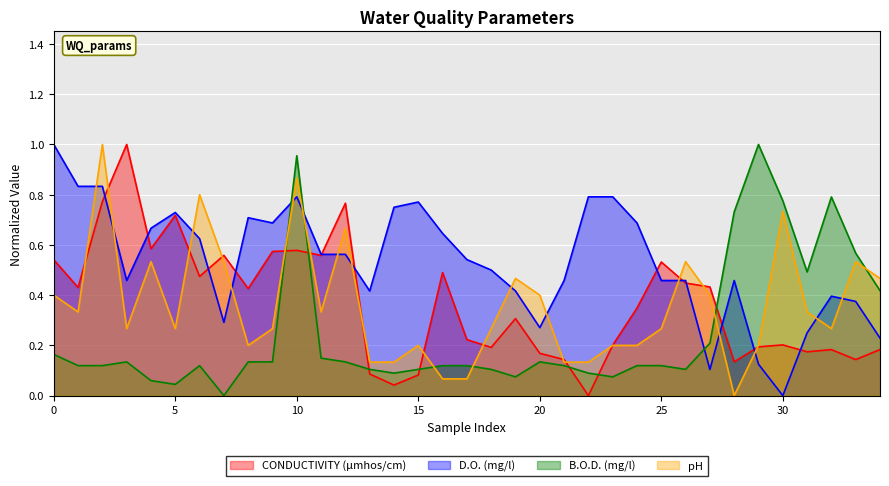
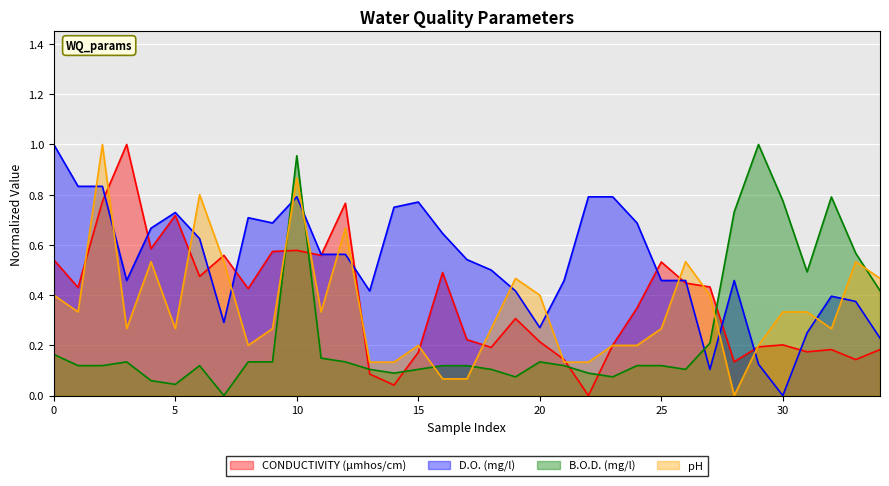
CONDUCTIVITY (µmhos/cm), 15: 0.08 -> 0.17
CONDUCTIVITY (µmhos/cm), 20: 0.17 -> 0.21
pH, 30: 0.73 -> 0.33
